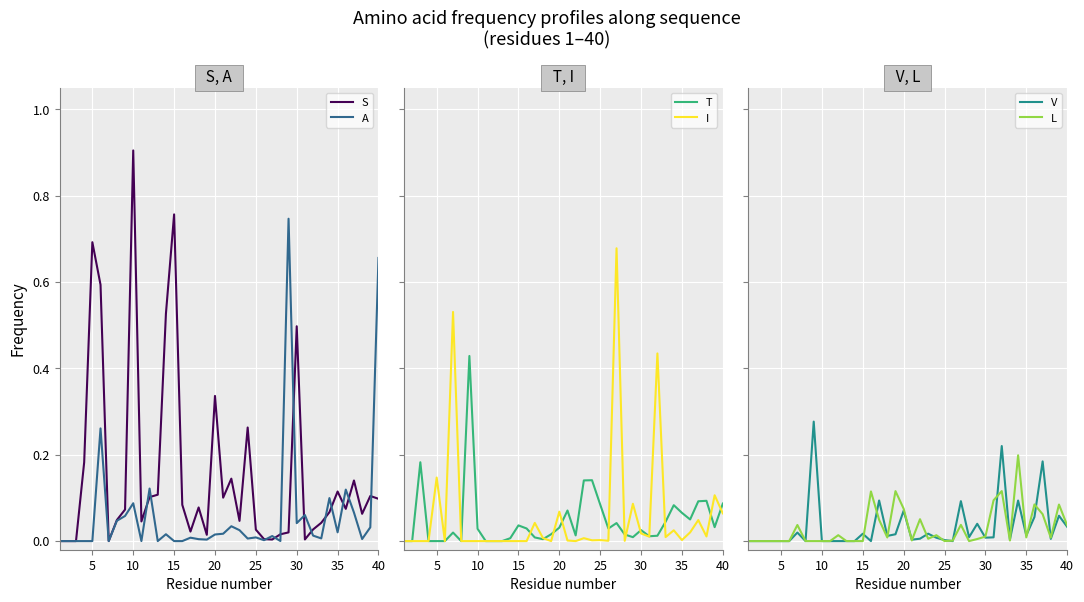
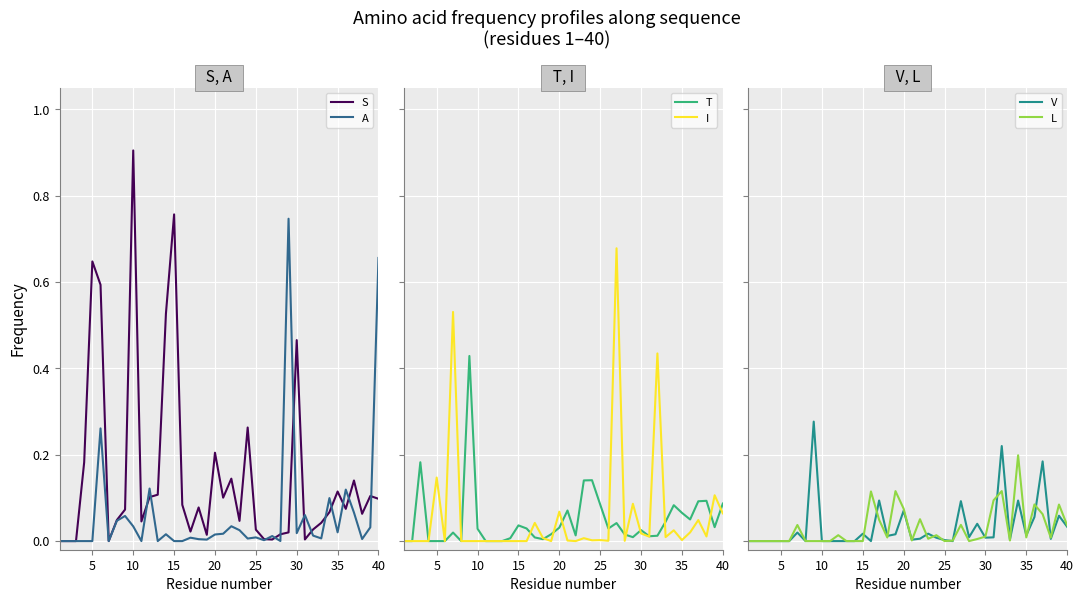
S, A, S, 5: 0.69 -> 0.65
S, A, A, 10: 0.09 -> 0.03
S, A, S, 20: 0.34 -> 0.20
S, A, S, 30: 0.50 -> 0.47
S, A, A, 30: 0.04 -> 0.02
